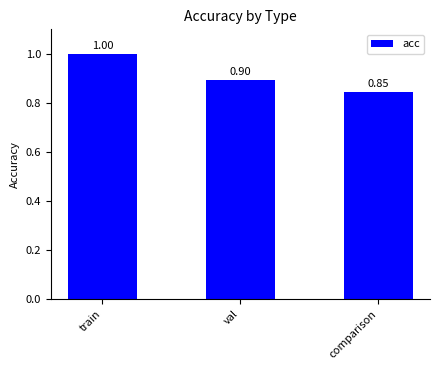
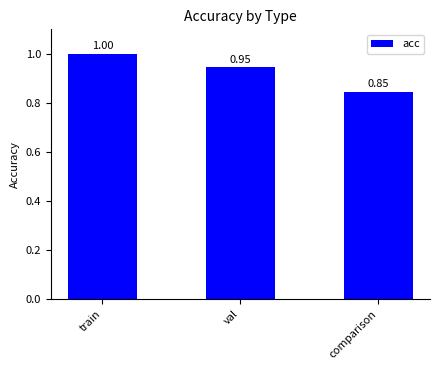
val: 0.90 -> 0.95
